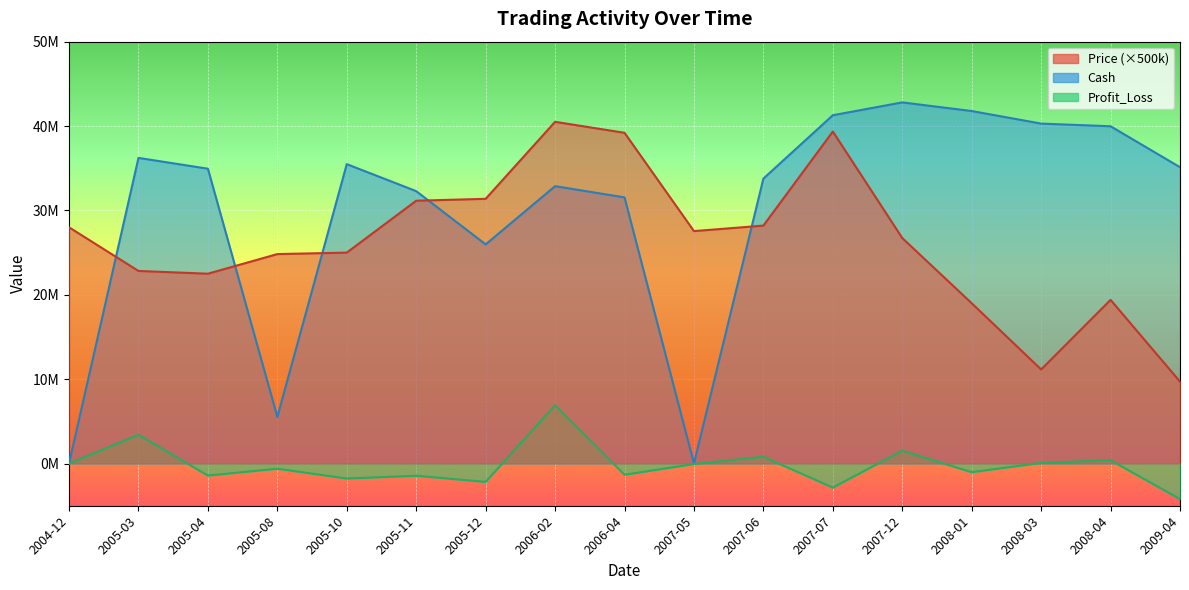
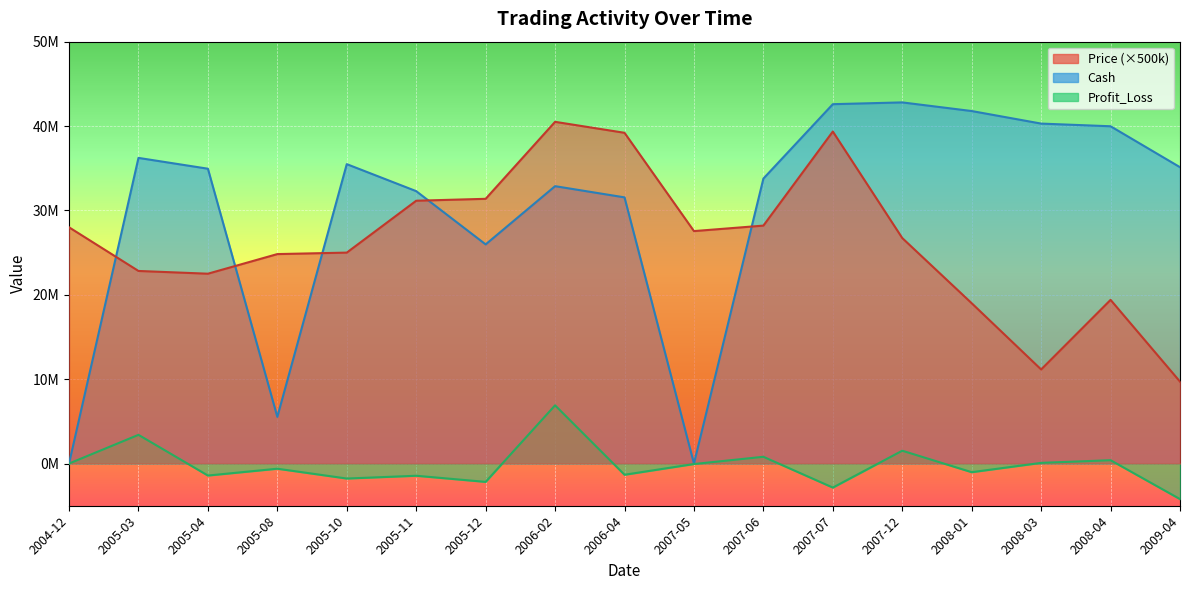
Cash, 2007-07: 41000000 -> 43000000
